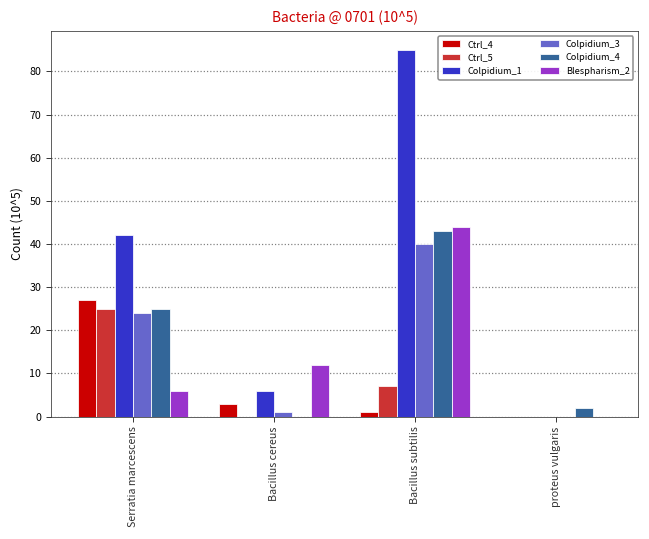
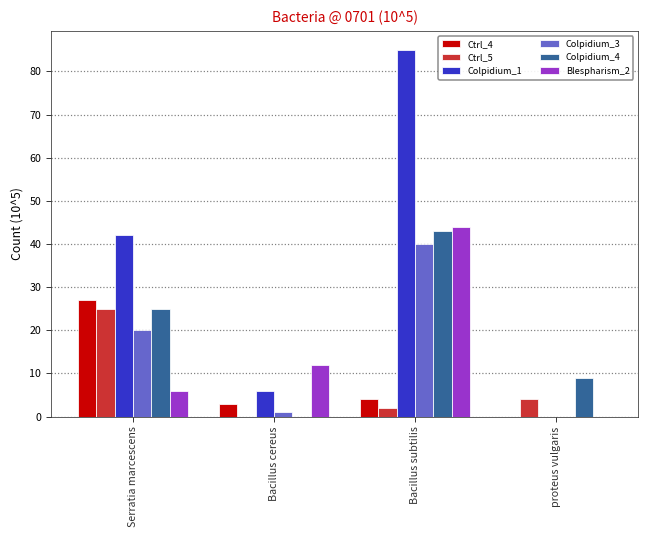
Colpidium_3, Serratia marcescens: 24 -> 20
Ctrl_4, Bacillus subtilis: 1 -> 4
Ctrl_5, Bacillus subtilis: 7 -> 2
Ctrl_5, proteus vulgaris: 0 -> 4
Colpidium_4, proteus vulgaris: 2 -> 9
